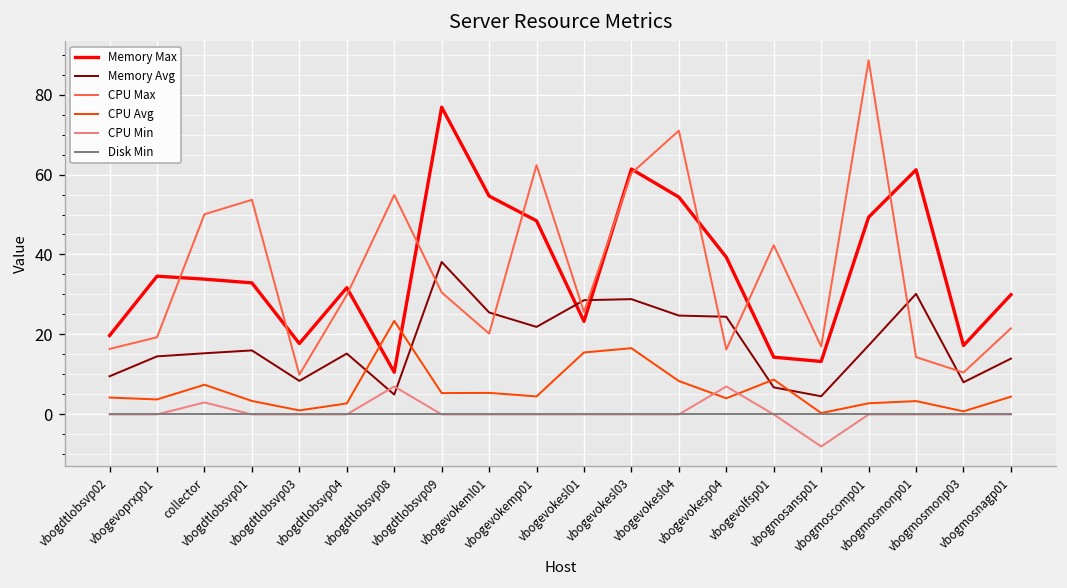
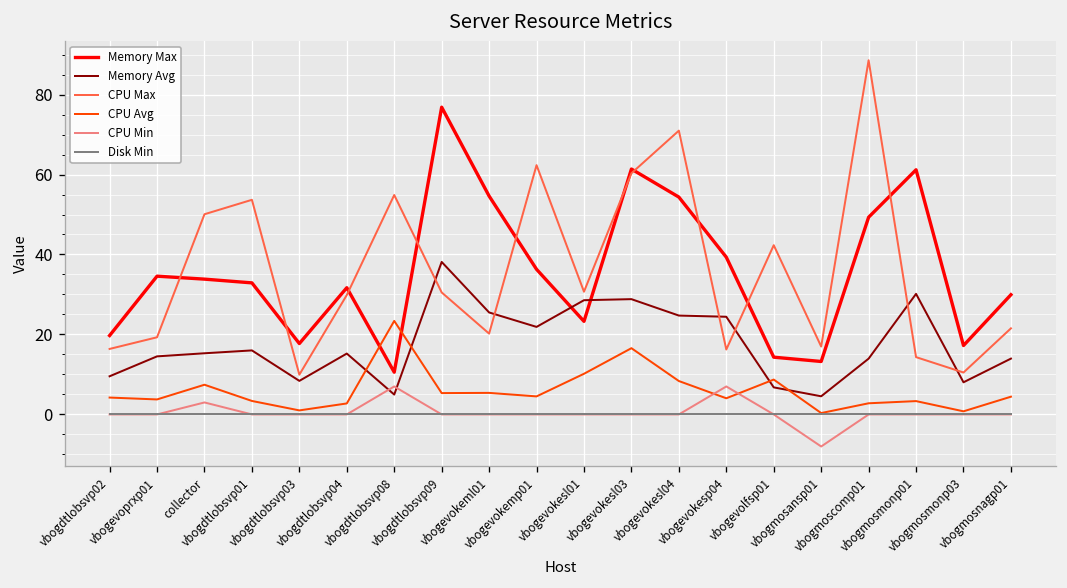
Memory Max, vbogevokemp01: 48 -> 36
CPU Max, vbogevokesl01: 26 -> 31
CPU Avg, vbogevokesl01: 15 -> 10
Memory Avg, vbogmoscomp01: 17 -> 14
